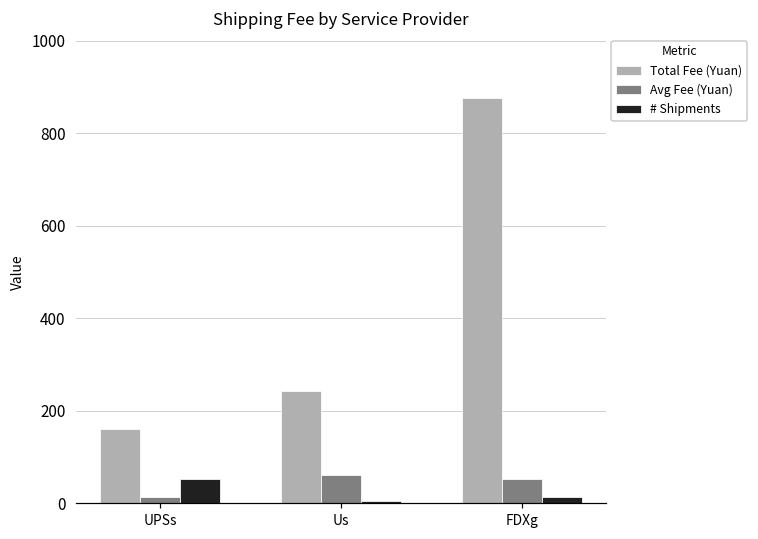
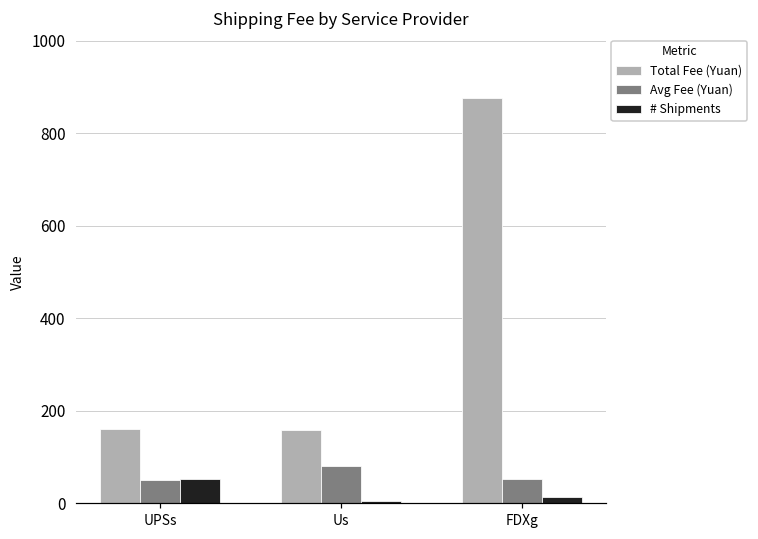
Avg Fee (Yuan), UPSs: 10 -> 50
Total Fee (Yuan), Us: 240 -> 160
Avg Fee (Yuan), Us: 60 -> 80
